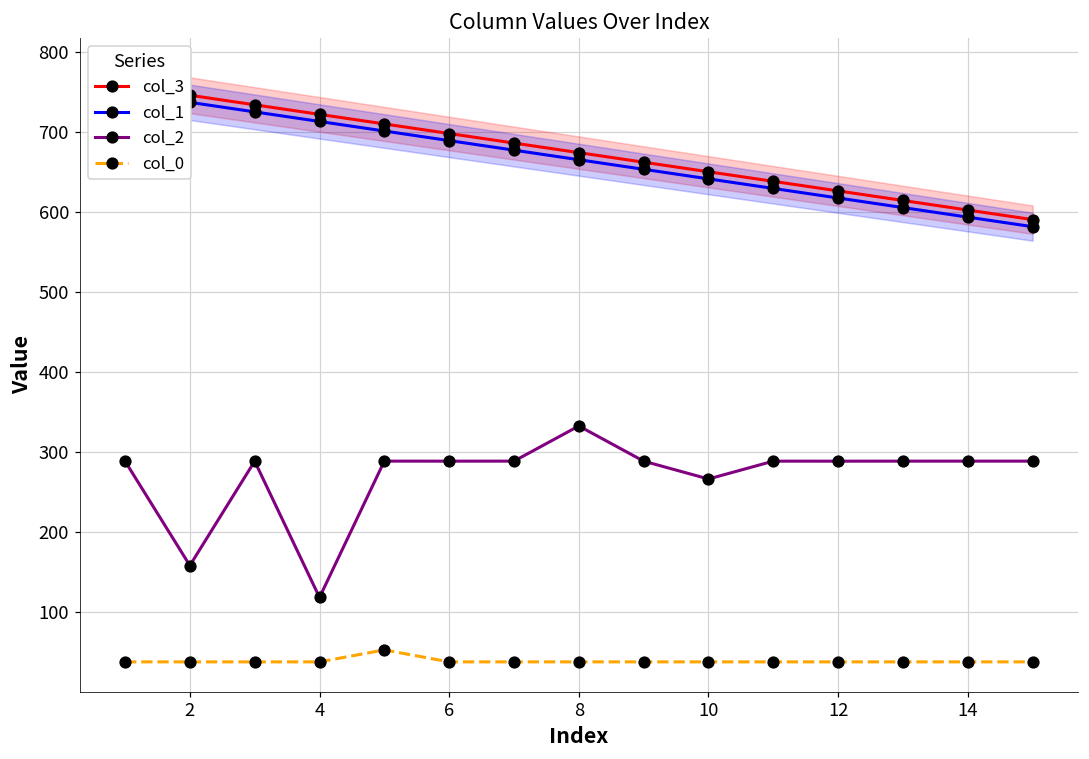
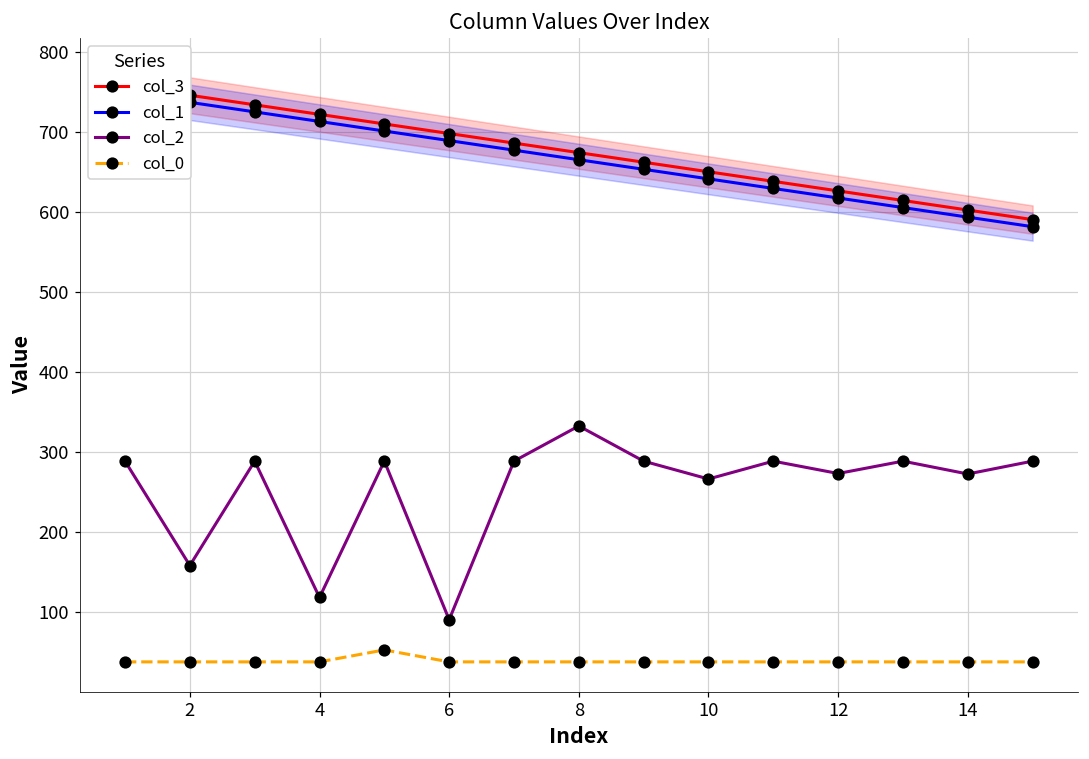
col_2, 6: 290 -> 90
col_2, 12: 290 -> 270
col_2, 14: 290 -> 270
